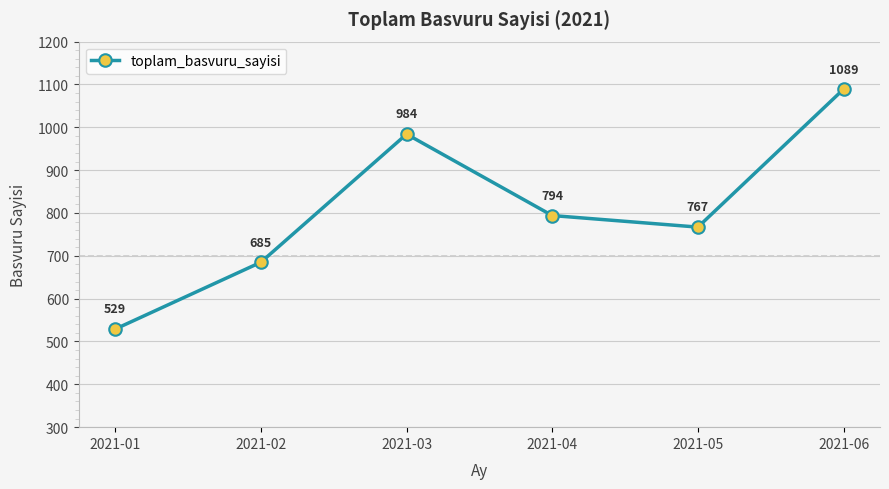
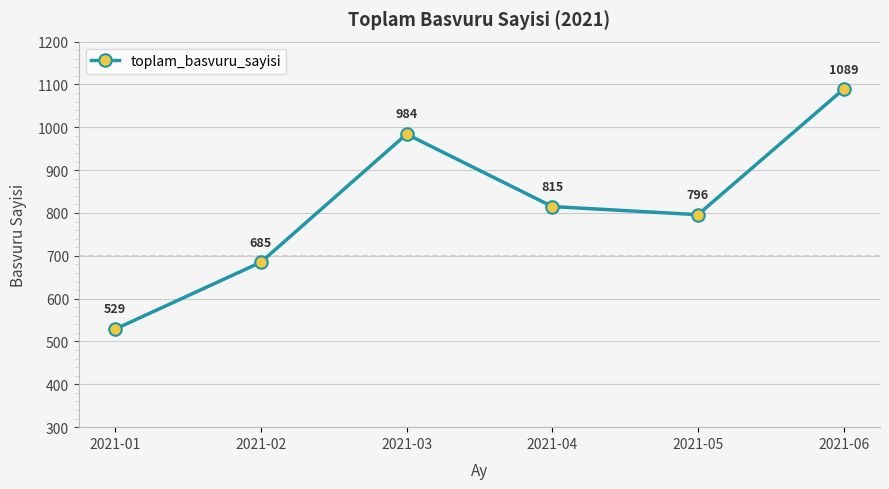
2021-04: 794 -> 815
2021-05: 767 -> 796
